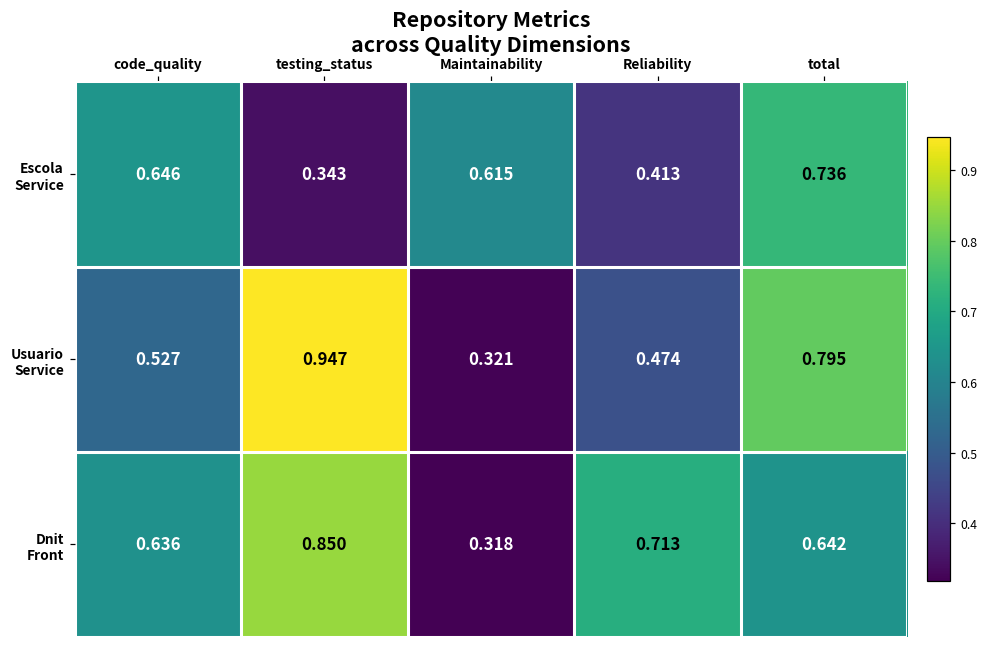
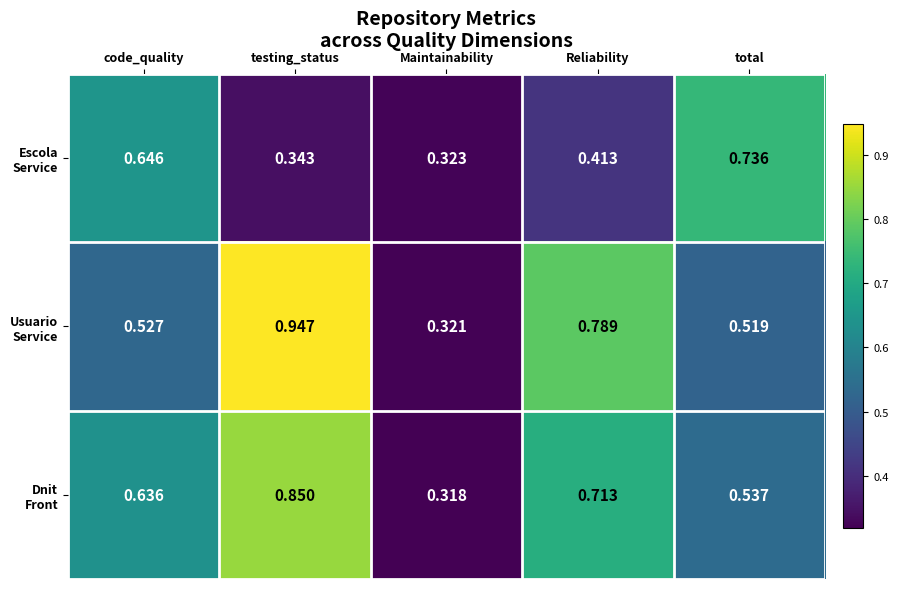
Escola Service, Maintainability: 0.615 -> 0.323
Usuario Service, Reliability: 0.474 -> 0.789
Usuario Service, total: 0.795 -> 0.519
Dnit Front, total: 0.642 -> 0.537
